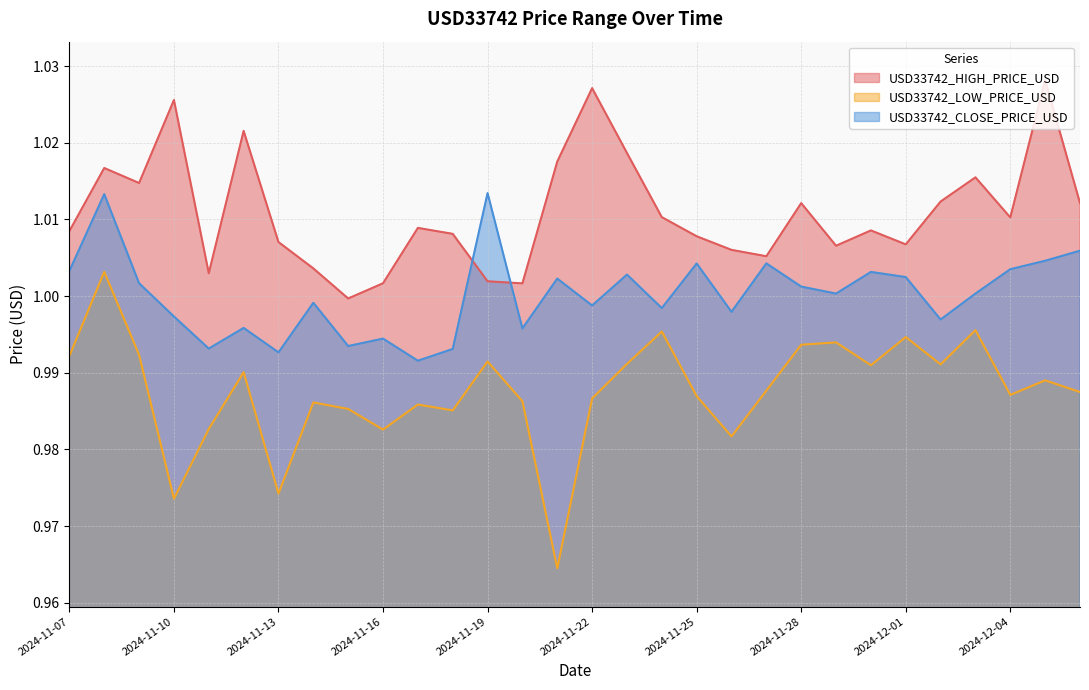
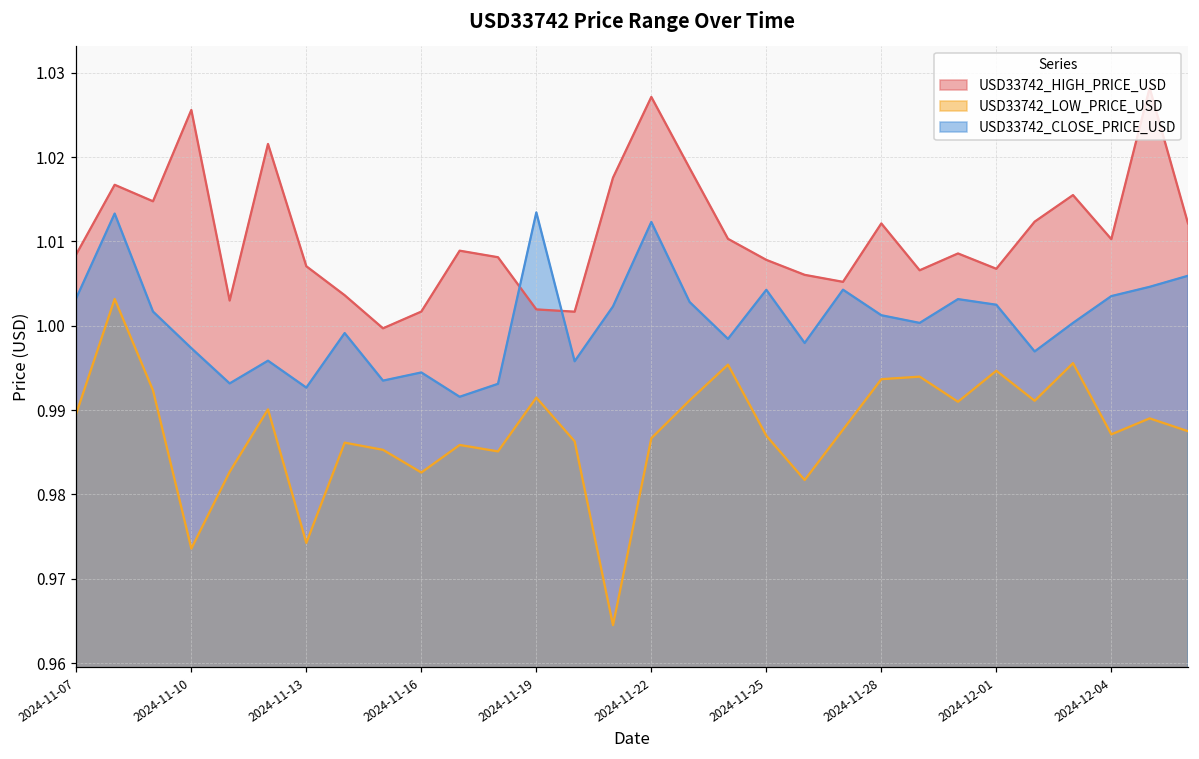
USD33742_LOW_PRICE_USD, 2024-11-07: 0.992 -> 0.990
USD33742_CLOSE_PRICE_USD, 2024-11-22: 0.999 -> 1.012
